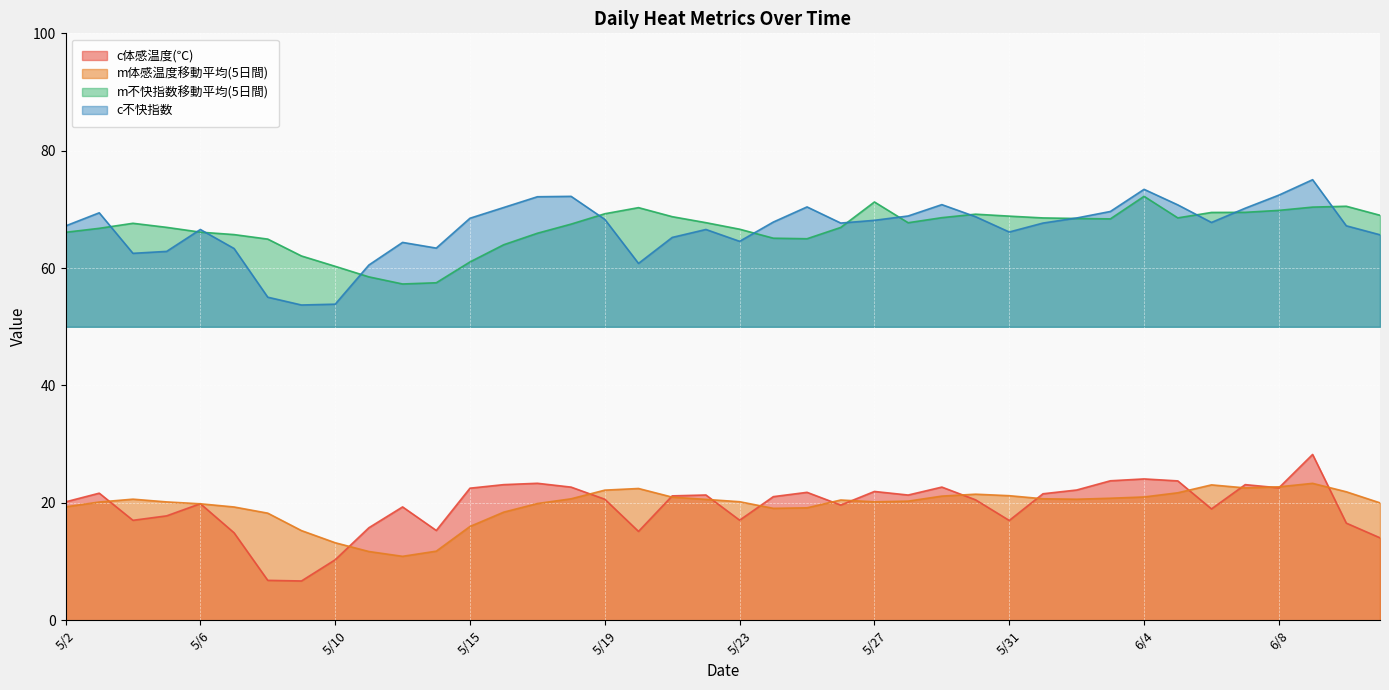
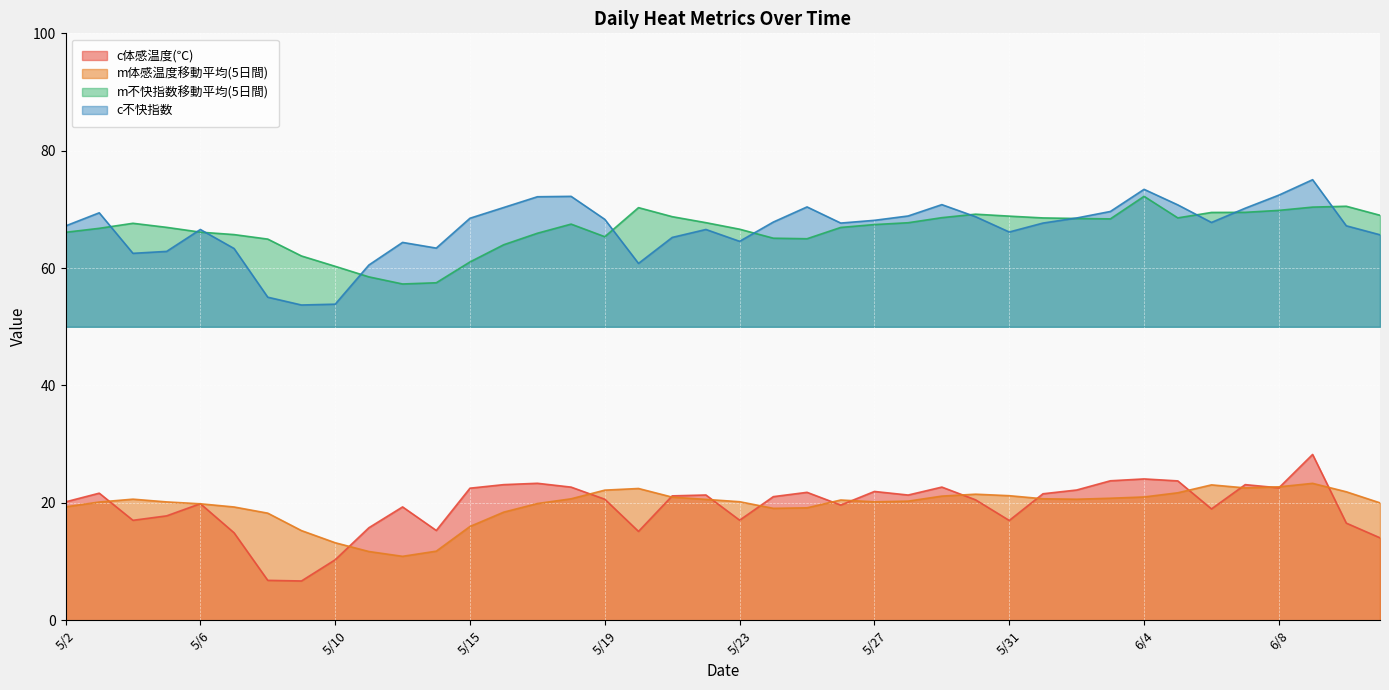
m不快指数移動平均(5日間), 5/19: 69 -> 65
m不快指数移動平均(5日間), 5/27: 71 -> 67
